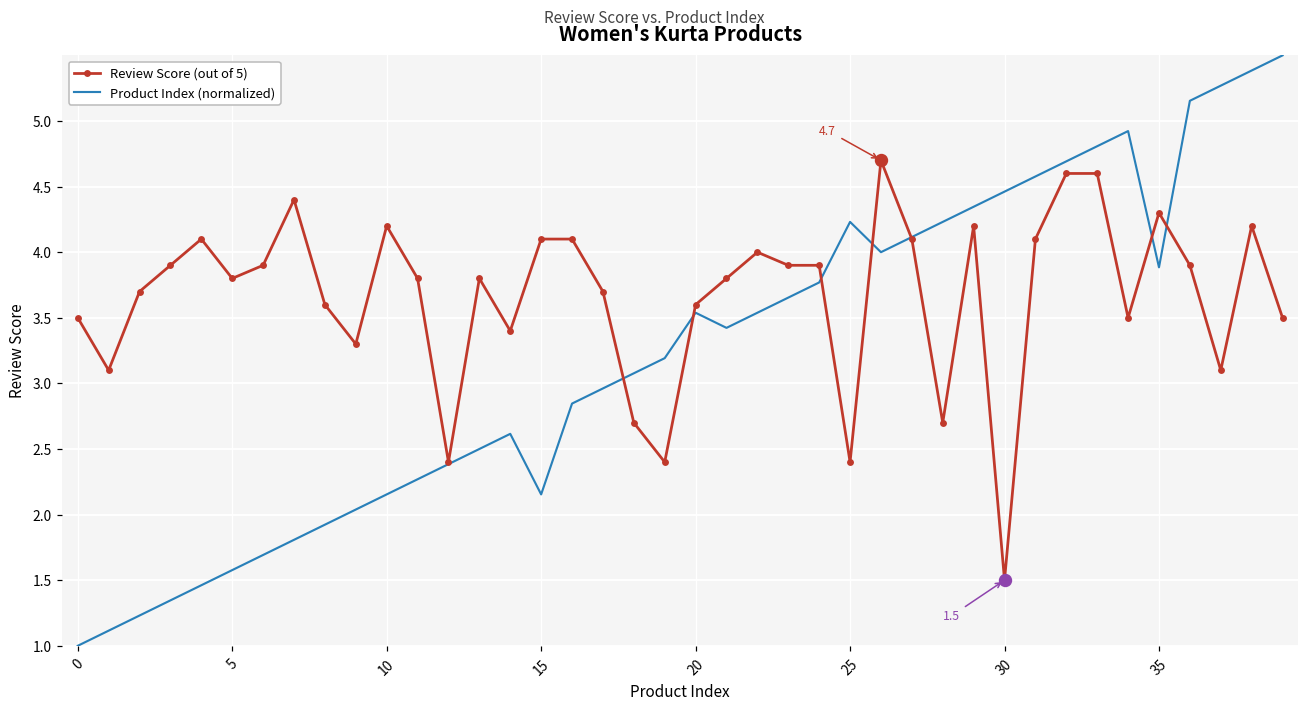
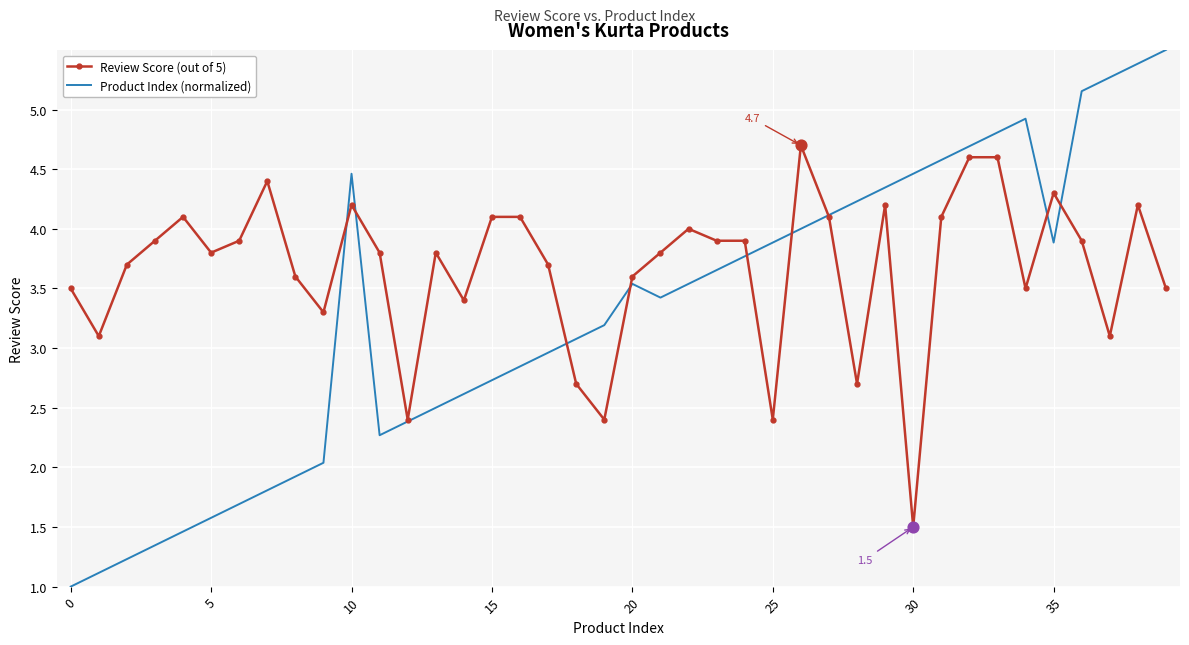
Product Index (normalized), 10: 2.15 -> 4.46
Product Index (normalized), 15: 2.15 -> 2.73
Product Index (normalized), 25: 4.23 -> 3.88
